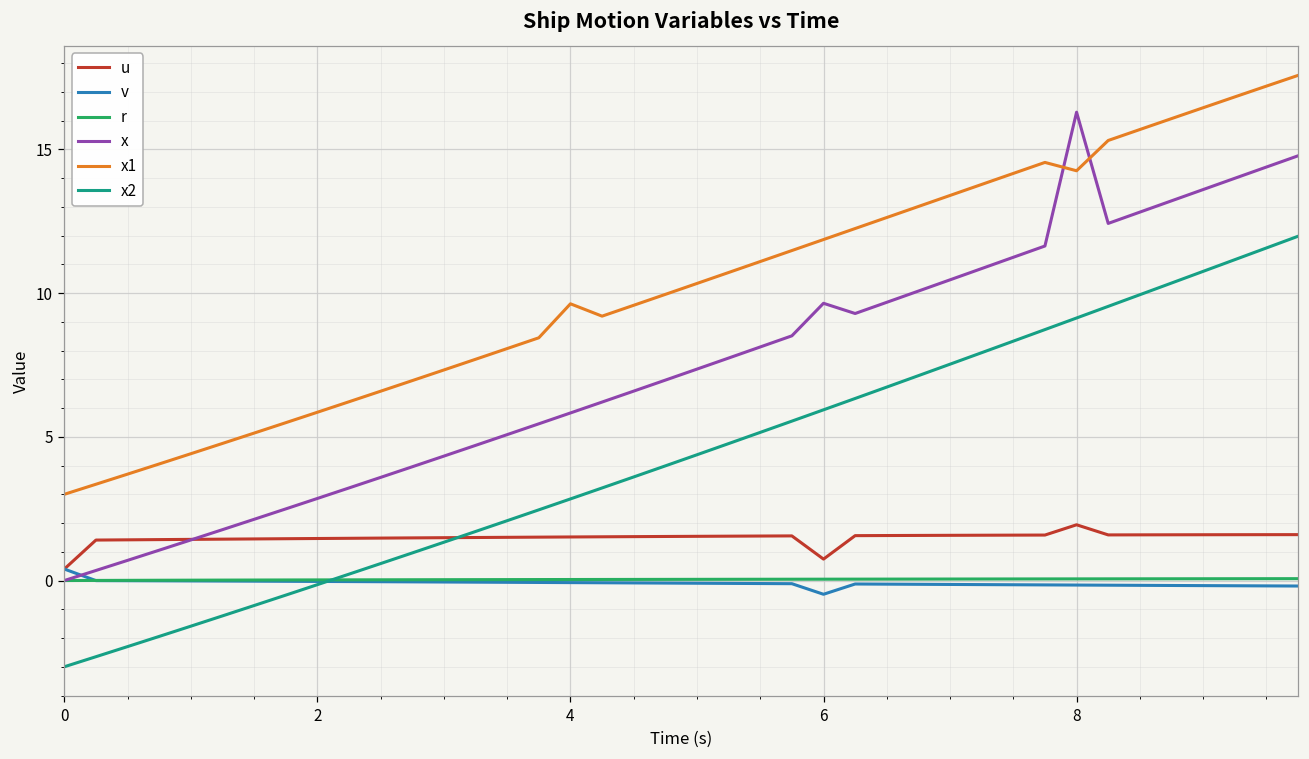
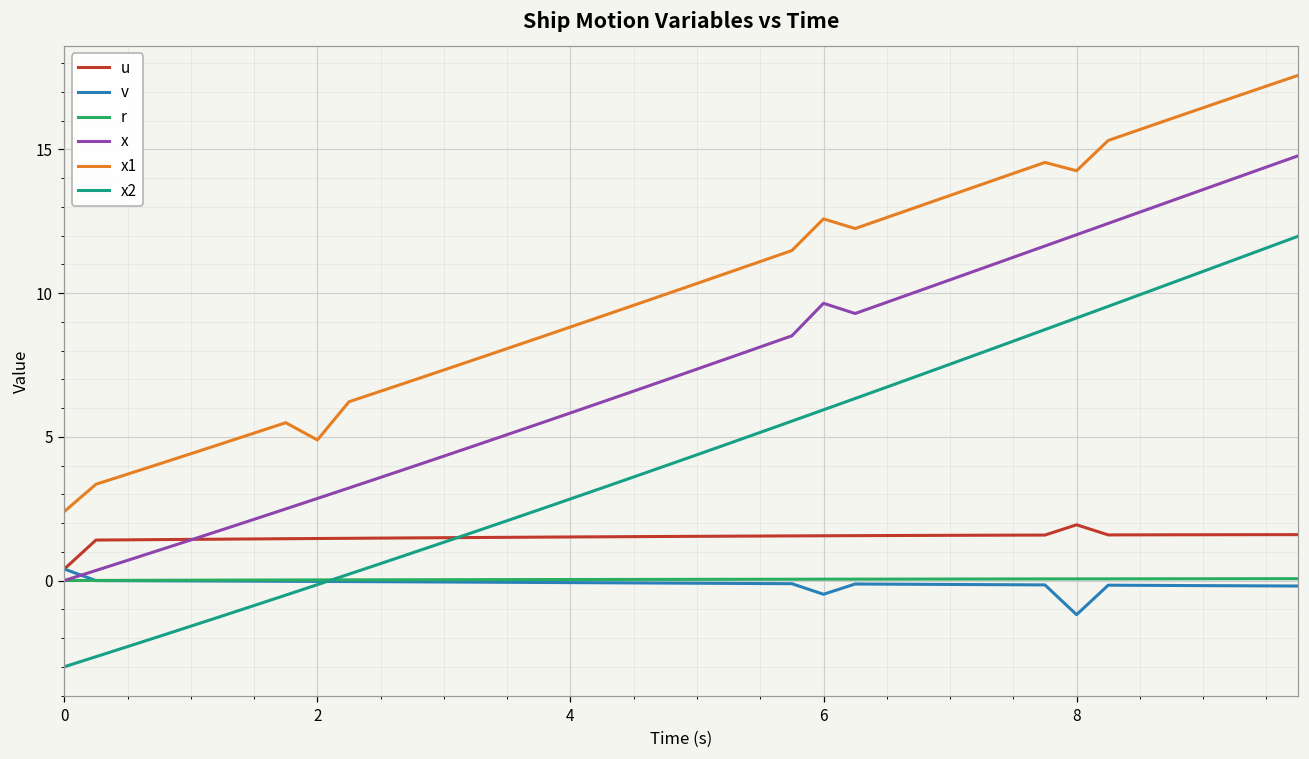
x1, 0: 3.0 -> 2.4
x1, 2: 5.9 -> 4.9
x1, 4: 9.6 -> 8.8
u, 6: 0.7 -> 1.6
x1, 6: 11.9 -> 12.6
v, 8: -0.2 -> -1.2
x, 8: 16.3 -> 12.0
